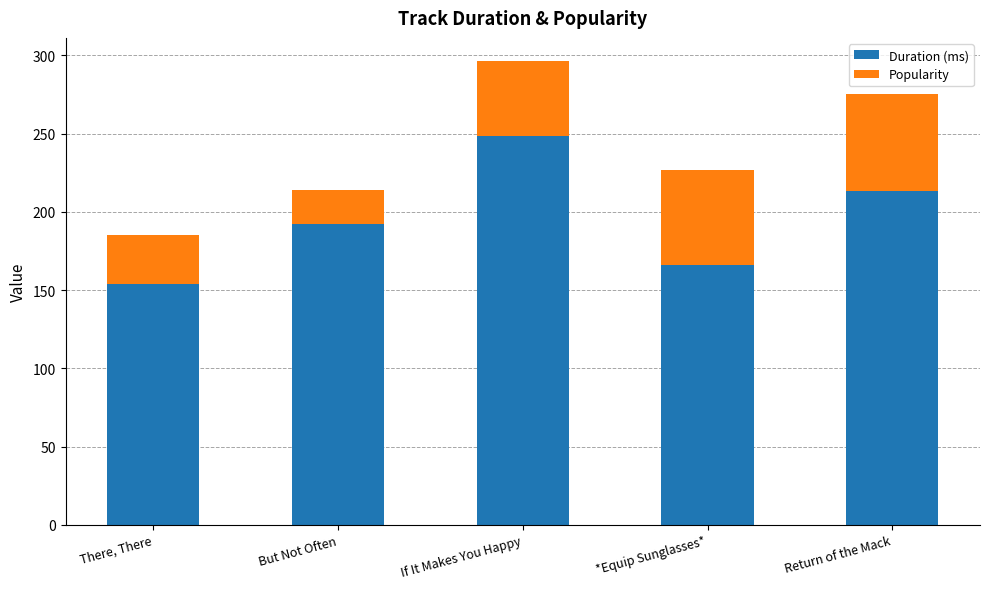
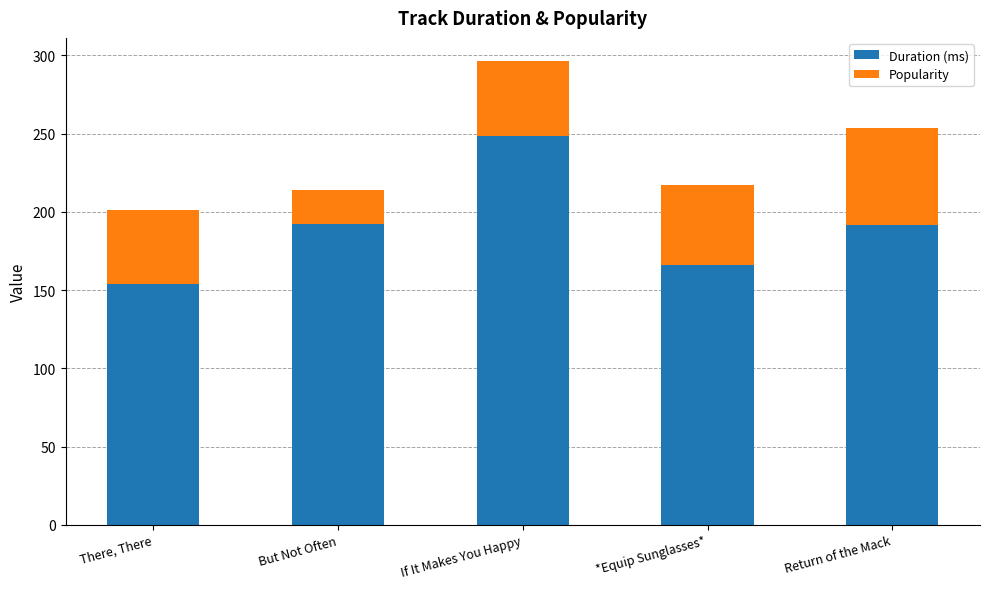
Popularity, There, There: 31 -> 47
Popularity, *Equip Sunglasses*: 61 -> 51
Duration (ms), Return of the Mack: 213 -> 192
